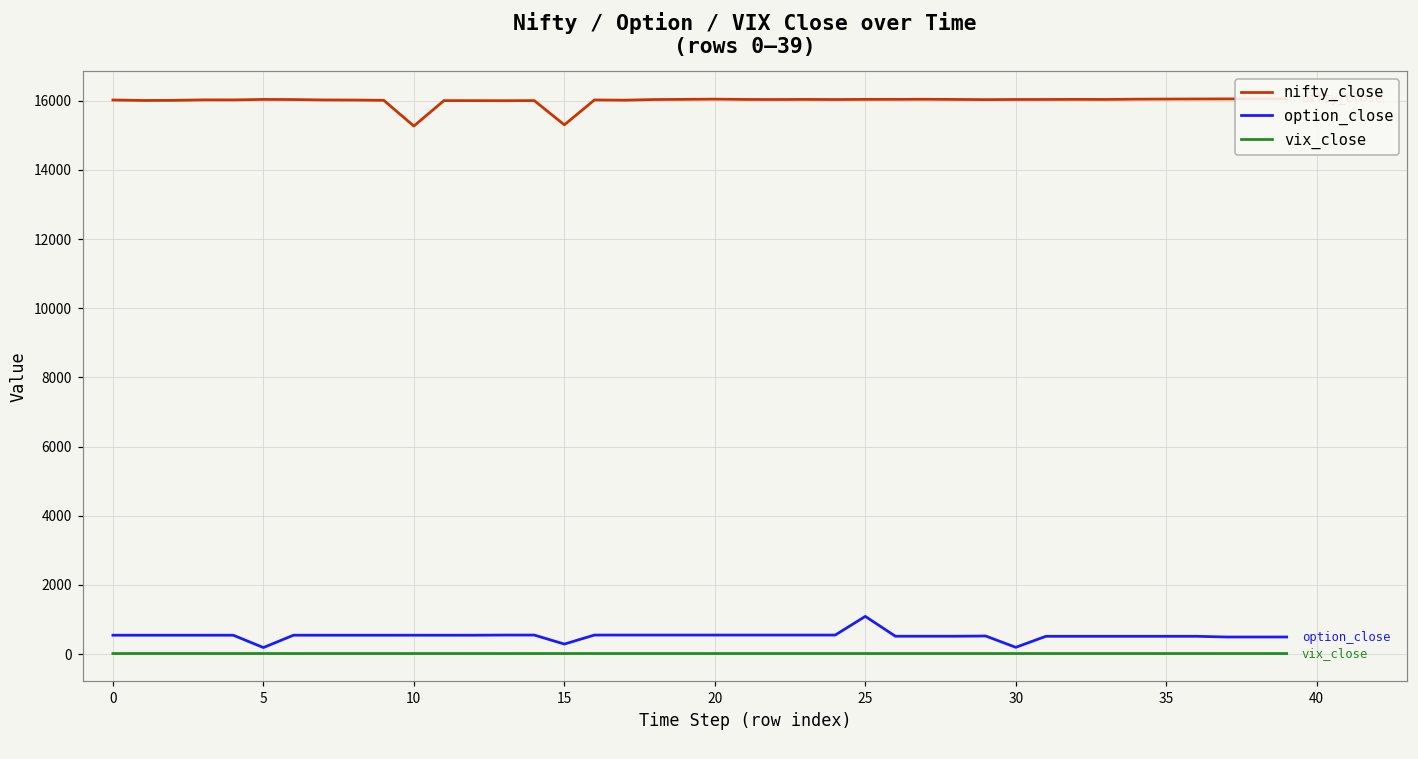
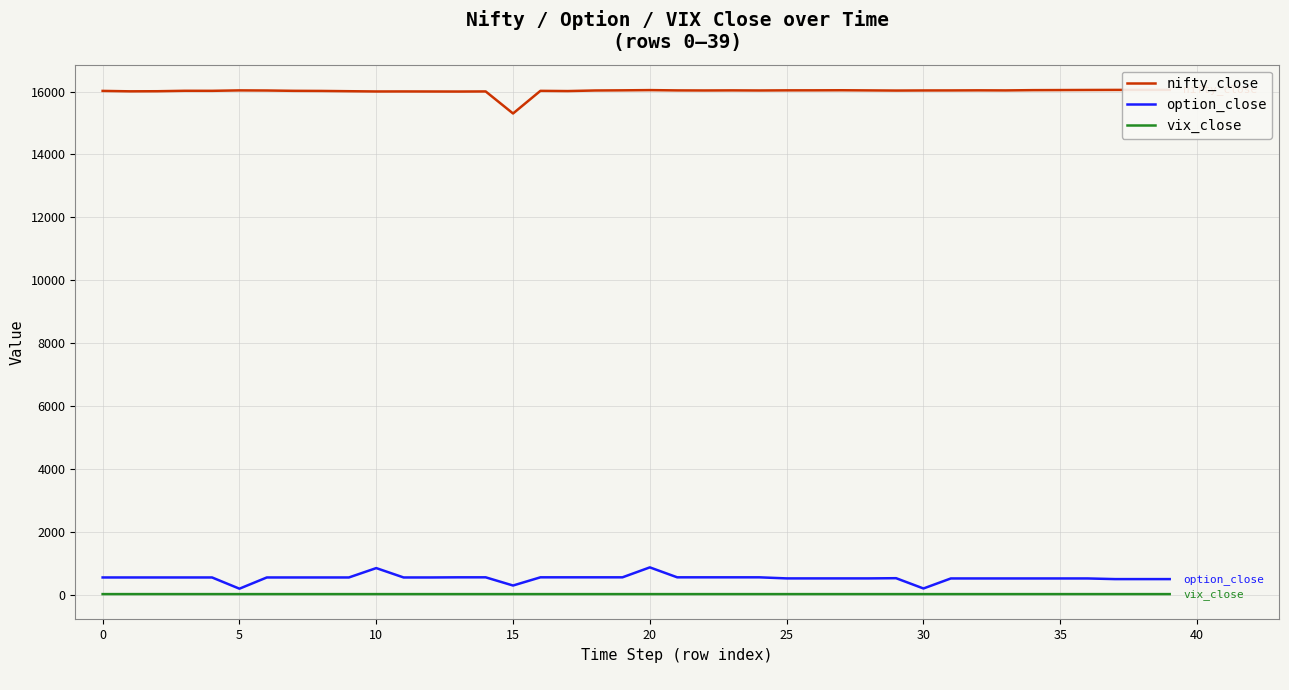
nifty_close, 10: 15300 -> 16000
option_close, 10: 500 -> 800
option_close, 20: 600 -> 900
option_close, 25: 1100 -> 500
